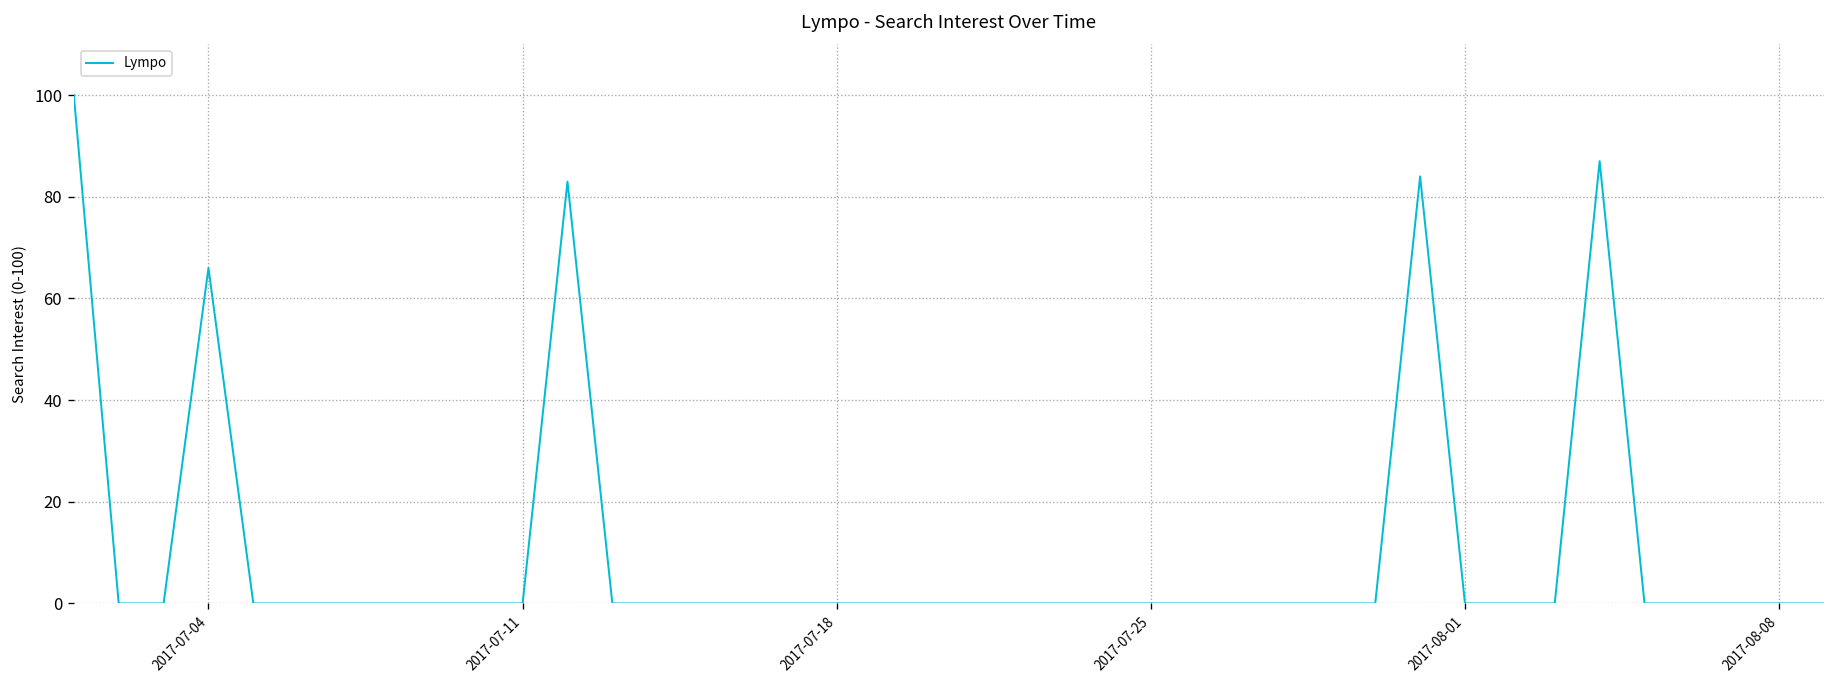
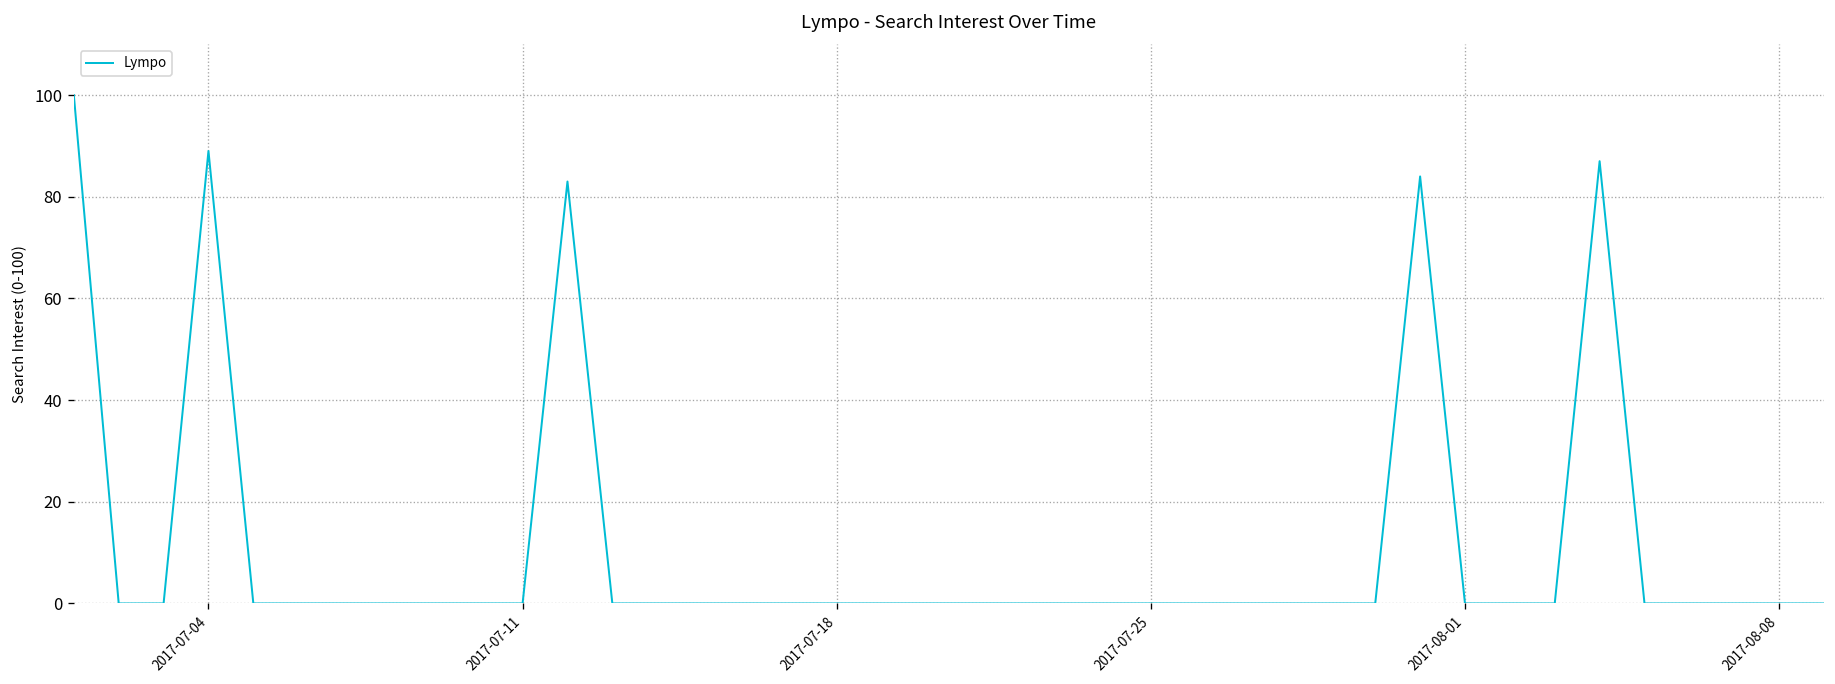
2017-07-04: 66 -> 89
